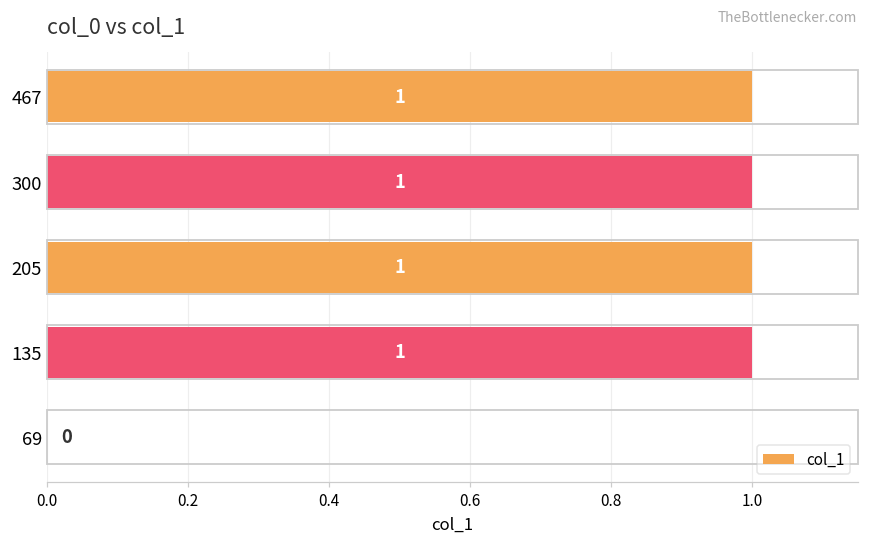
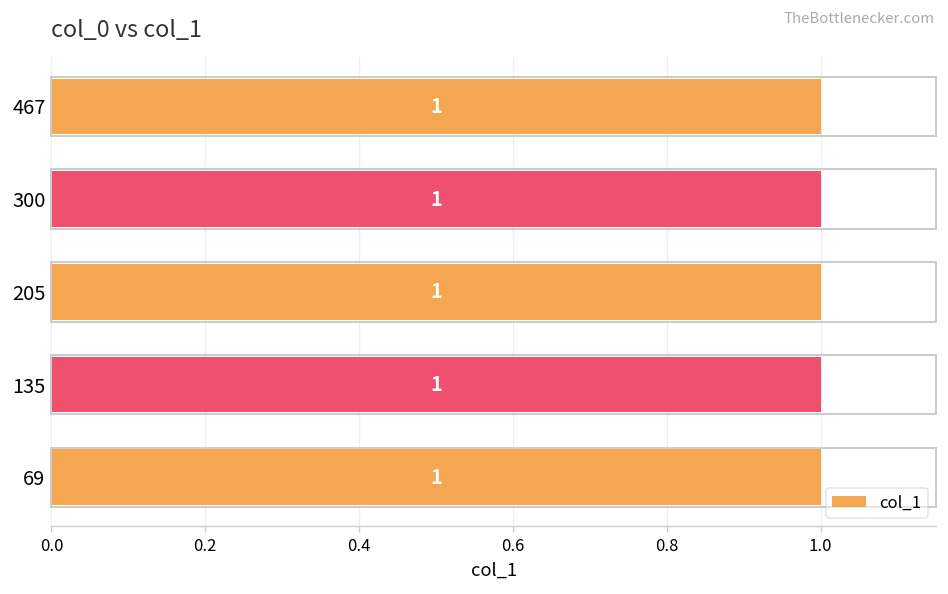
69: 0 -> 1
